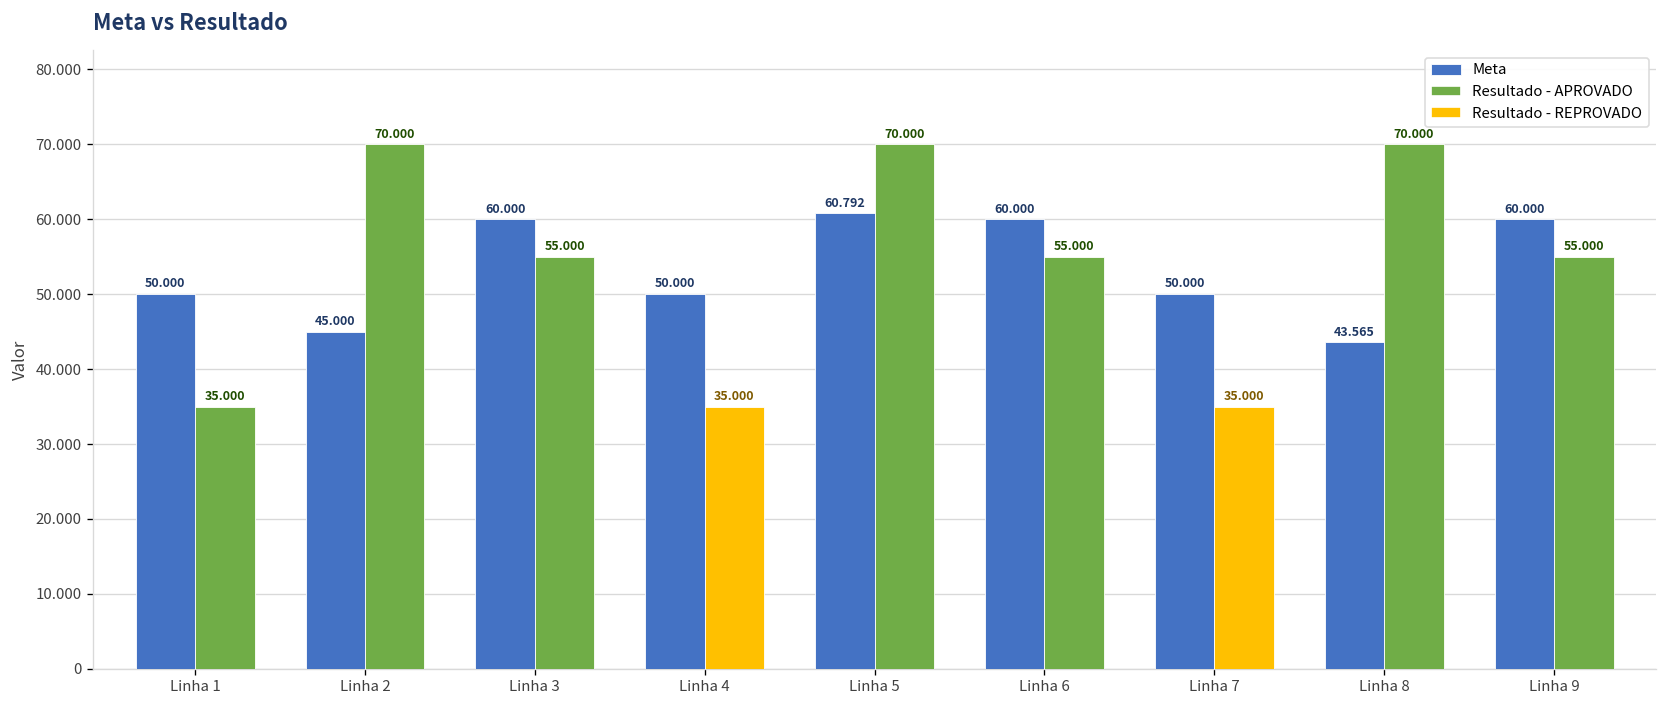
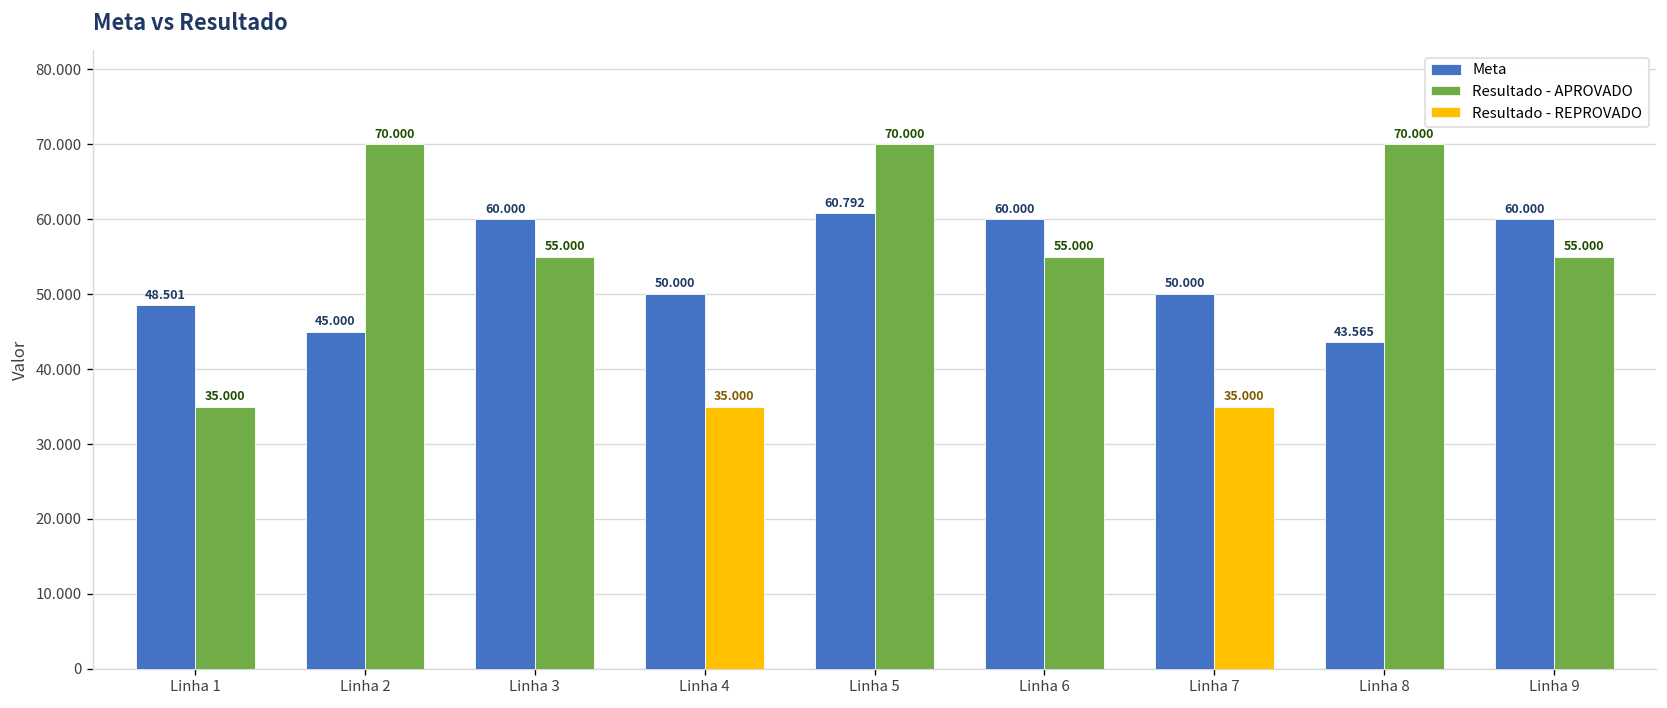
Meta, Linha 1: 50.000 -> 48.501
